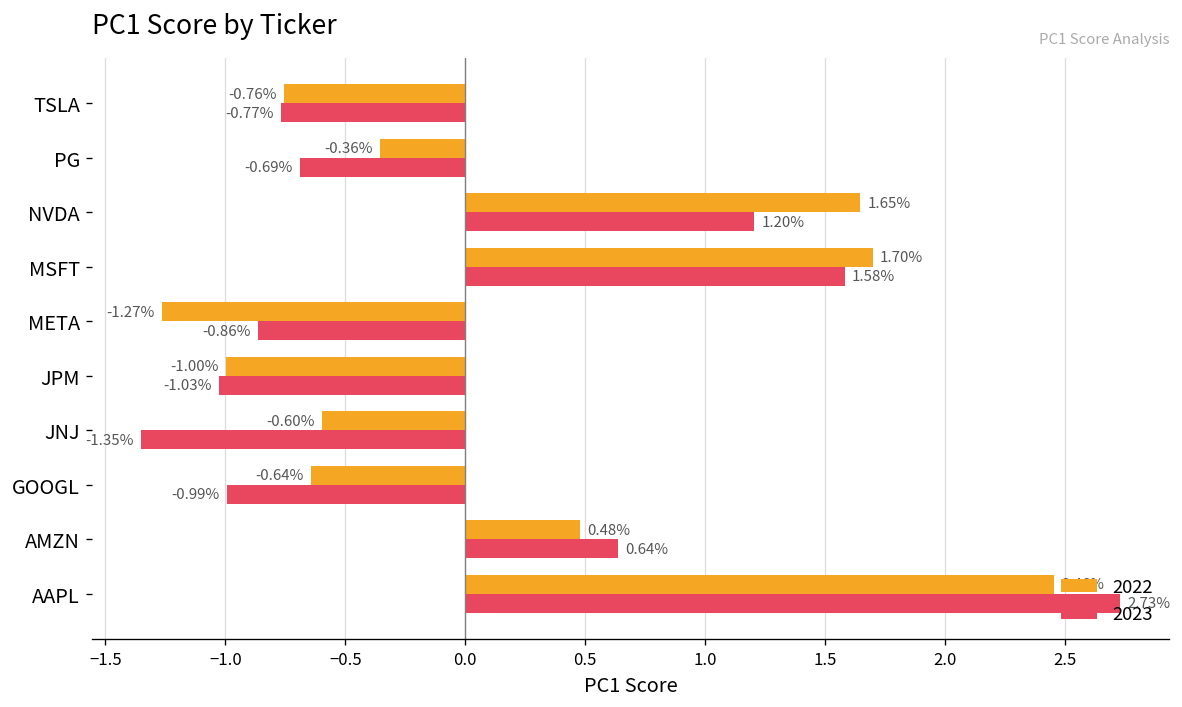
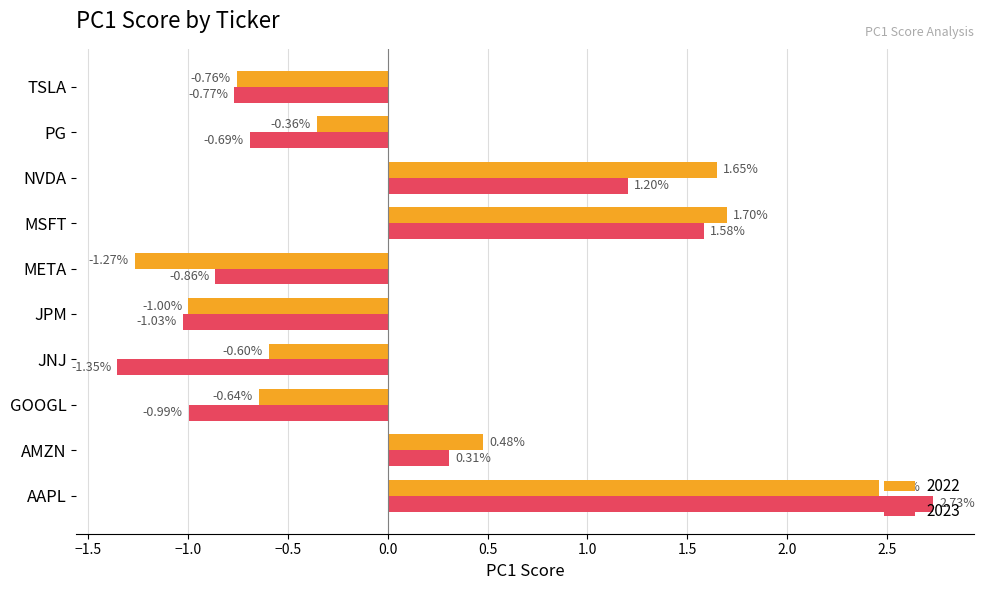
2023, AMZN: 0.64% -> 0.31%
